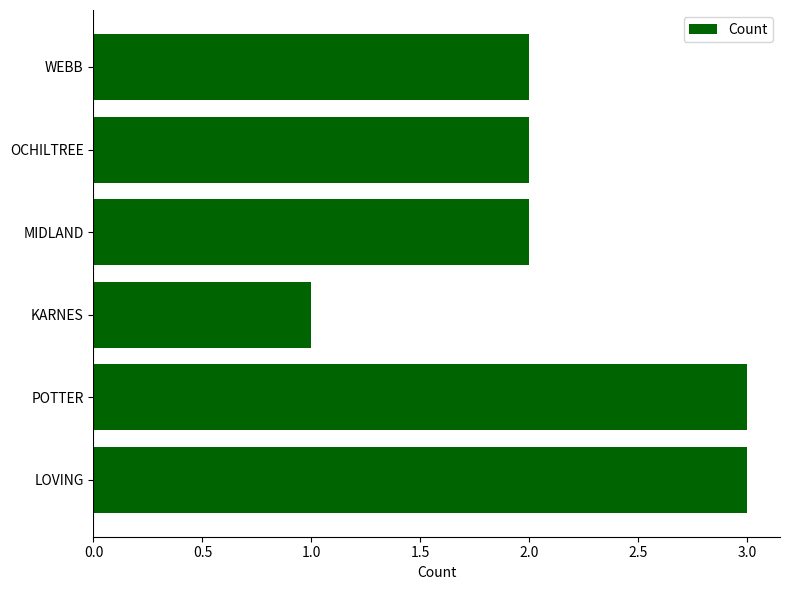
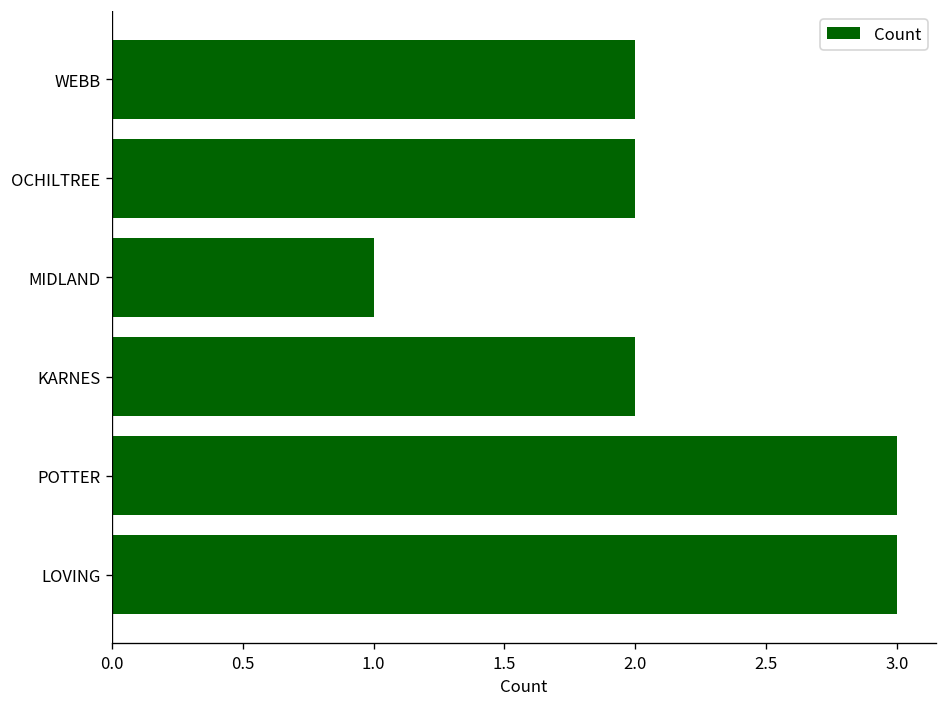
MIDLAND: 2 -> 1
KARNES: 1 -> 2
